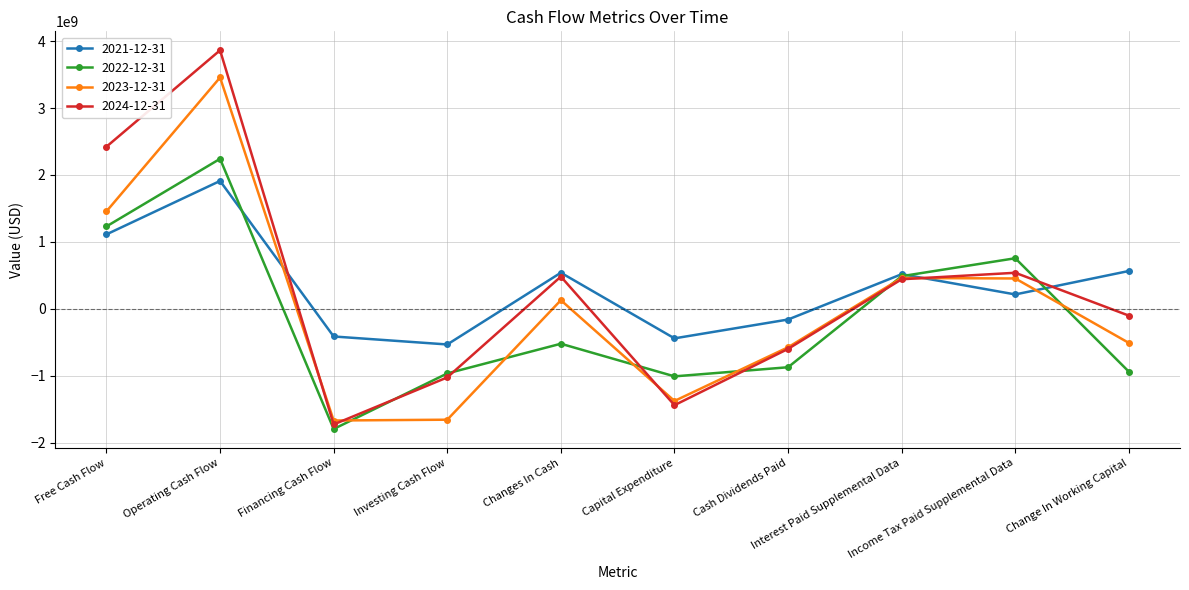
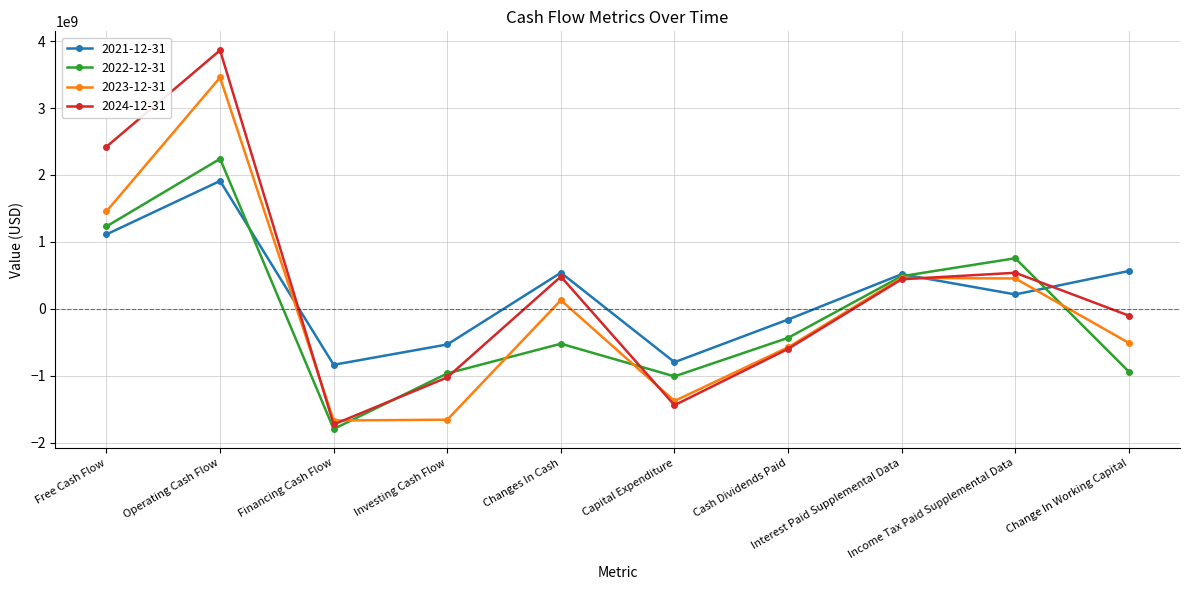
2021-12-31, Financing Cash Flow: -400000000 -> -800000000
2021-12-31, Capital Expenditure: -400000000 -> -800000000
2022-12-31, Cash Dividends Paid: -900000000 -> -400000000
